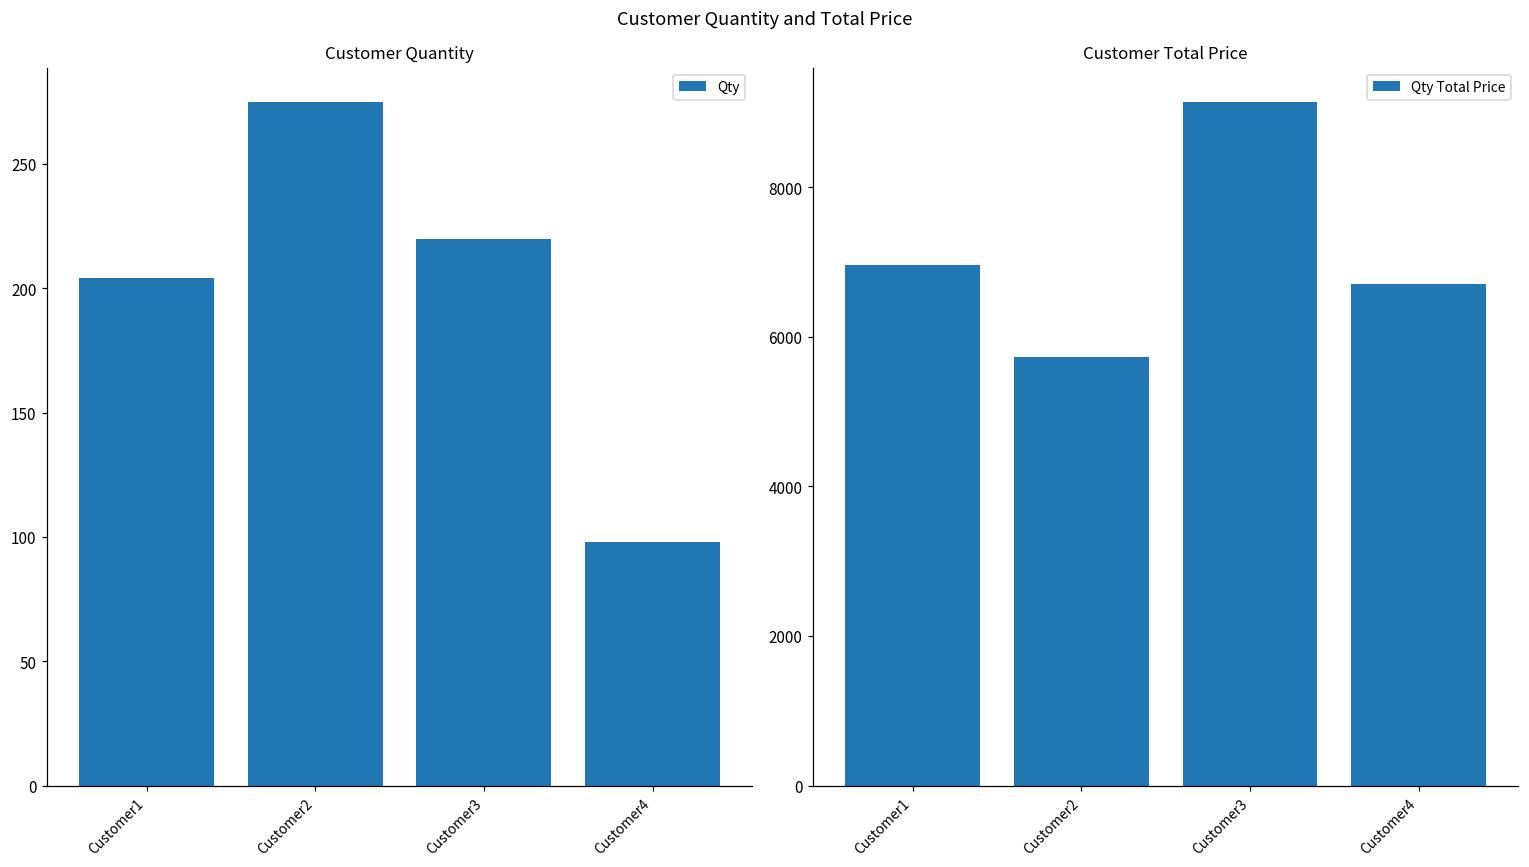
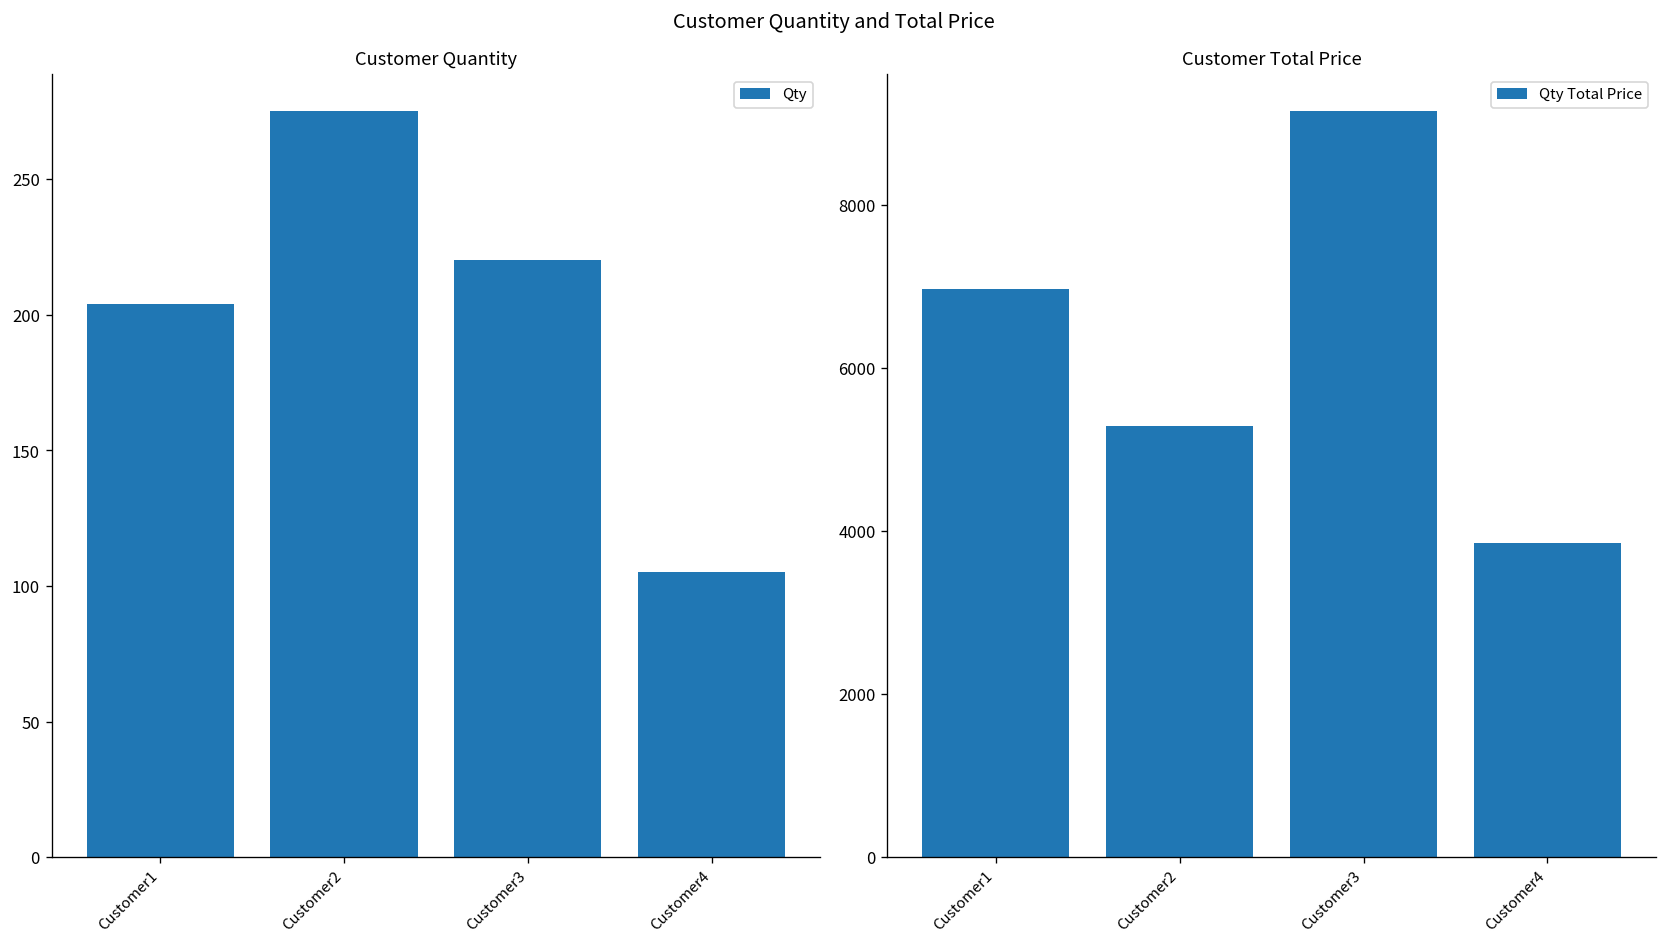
Customer Quantity, Customer4: 98 -> 105
Customer Total Price, Customer2: 5700 -> 5300
Customer Total Price, Customer4: 6700 -> 3900
